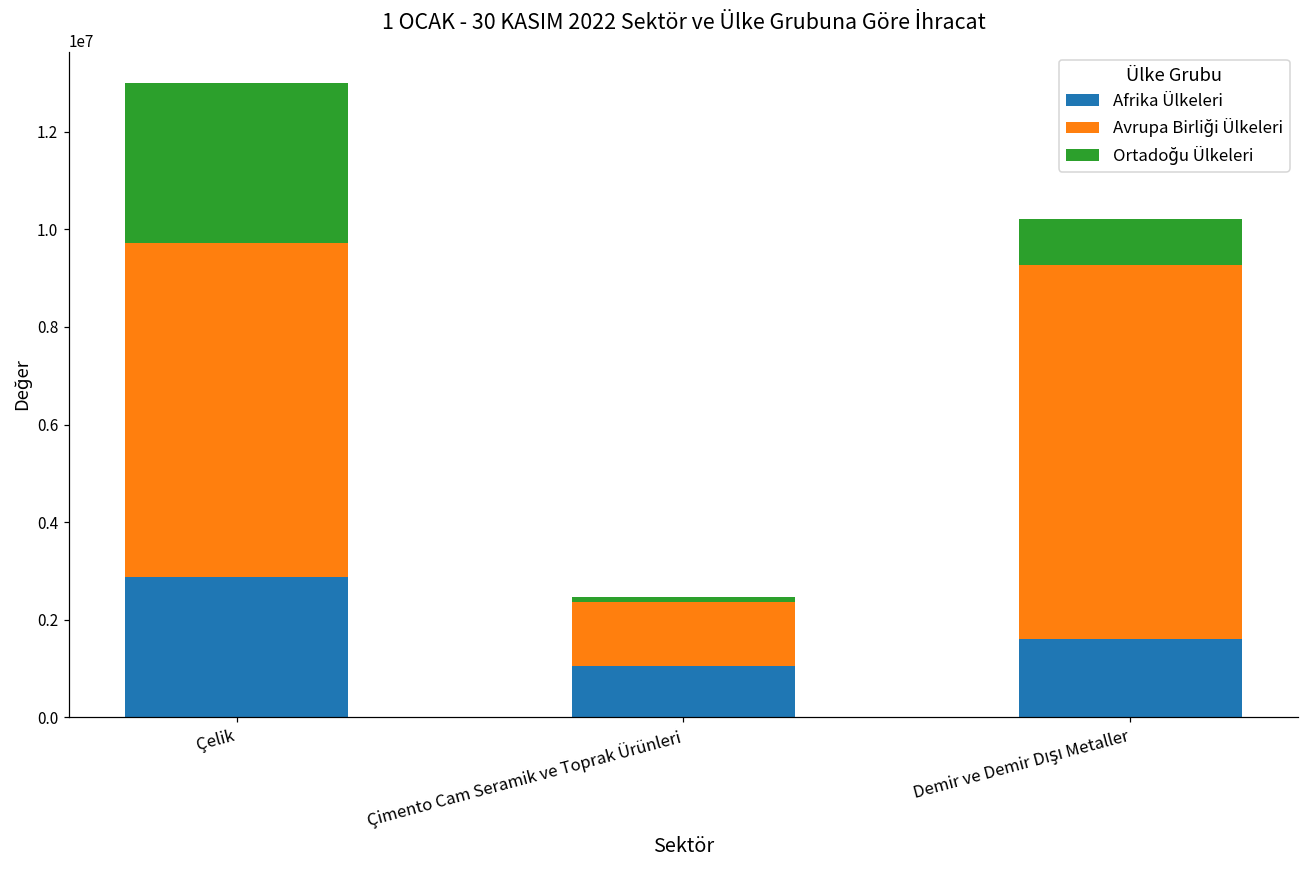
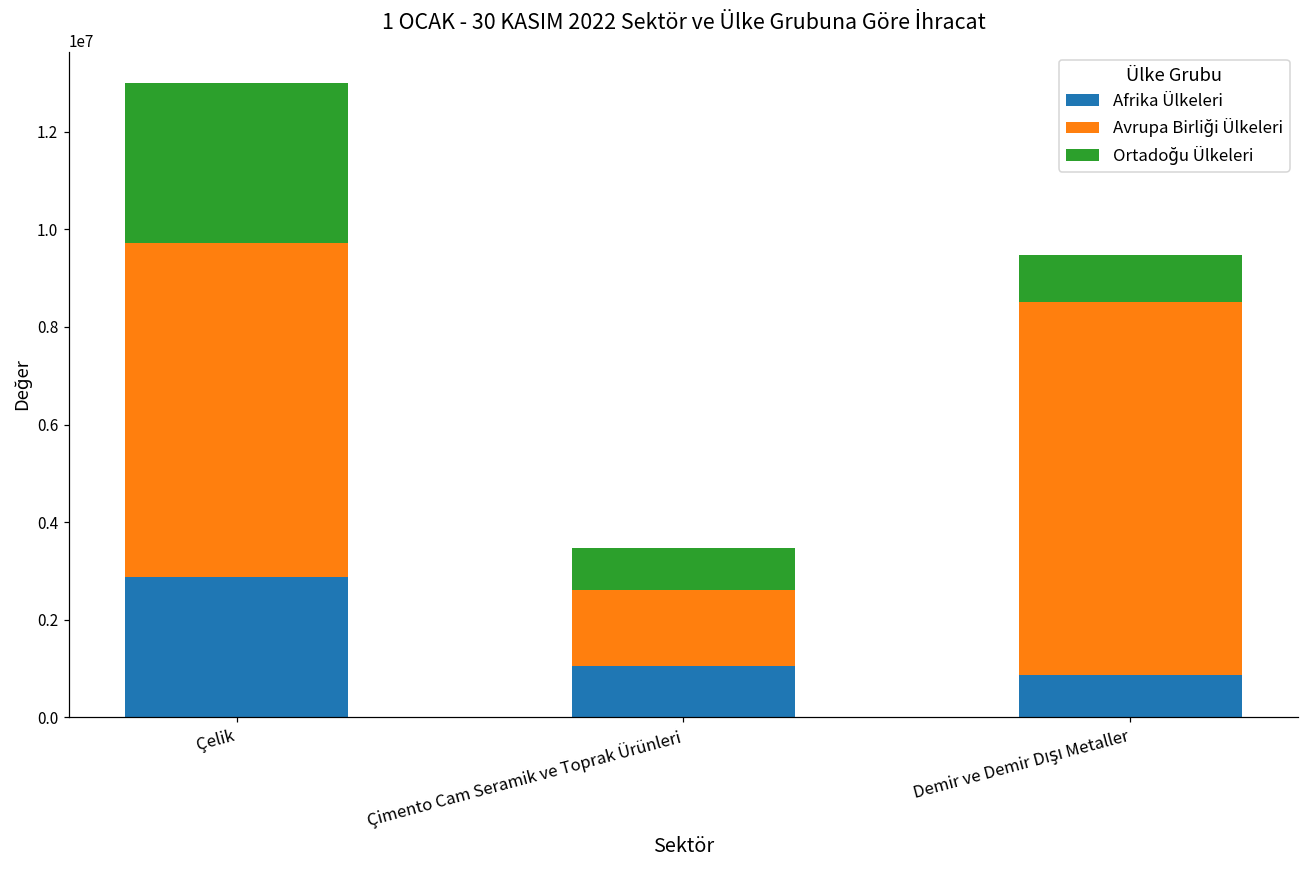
Avrupa Birliği Ülkeleri, Çimento Cam Seramik ve Toprak Ürünleri: 1300000 -> 1600000
Ortadoğu Ülkeleri, Çimento Cam Seramik ve Toprak Ürünleri: 100000 -> 900000
Afrika Ülkeleri, Demir ve Demir Dışı Metaller: 1600000 -> 900000
